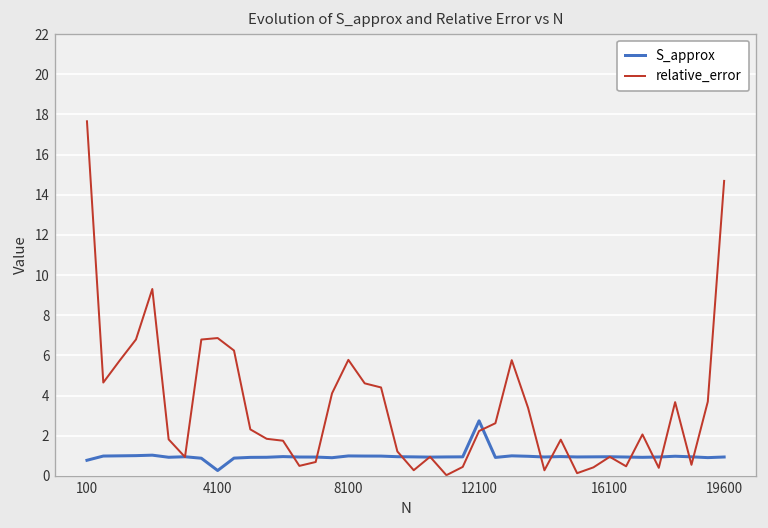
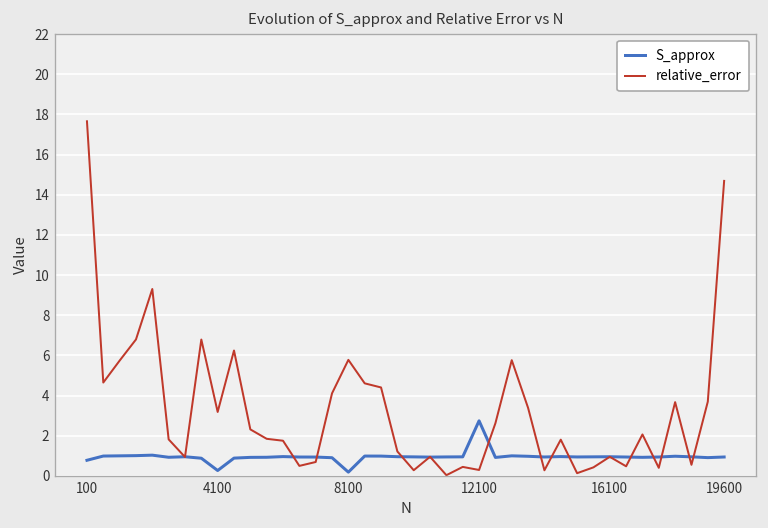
relative_error, 4100: 6.9 -> 3.2
S_approx, 8100: 1.0 -> 0.2
relative_error, 12100: 2.2 -> 0.3
